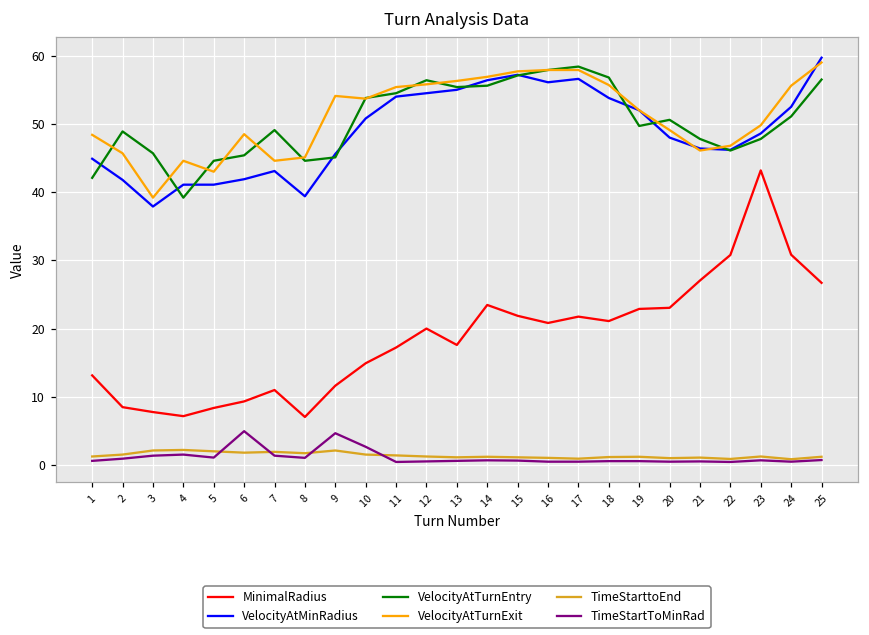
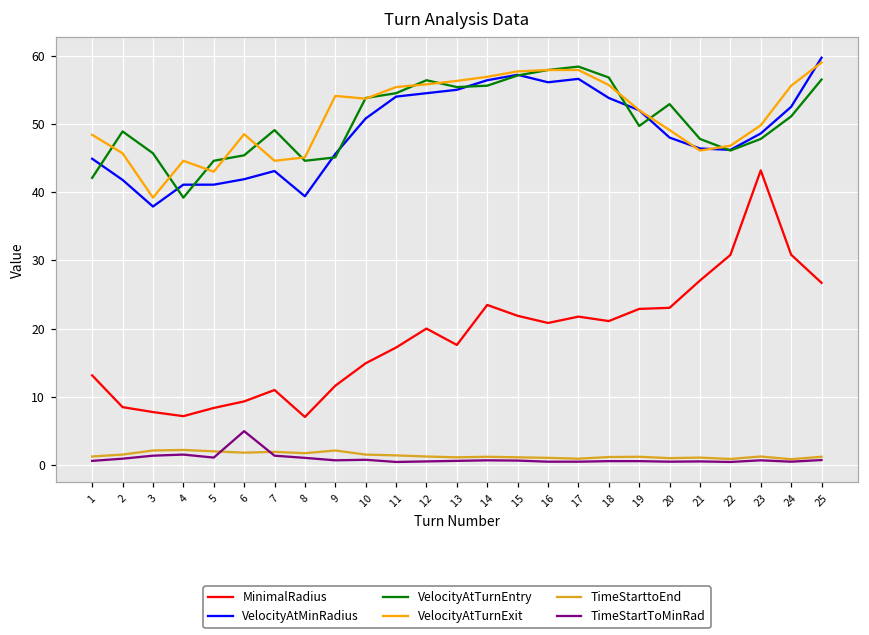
TimeStartToMinRad, 9: 5 -> 1
TimeStartToMinRad, 10: 3 -> 1
VelocityAtTurnEntry, 20: 51 -> 53
